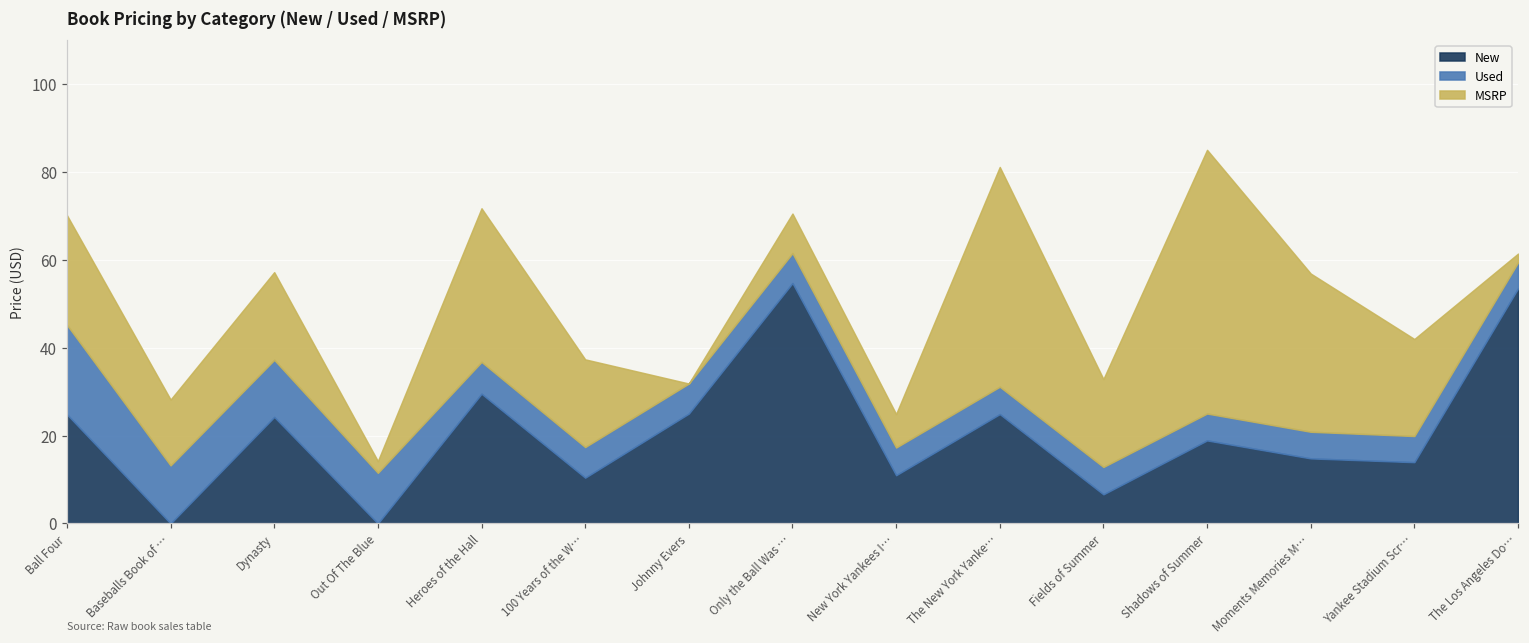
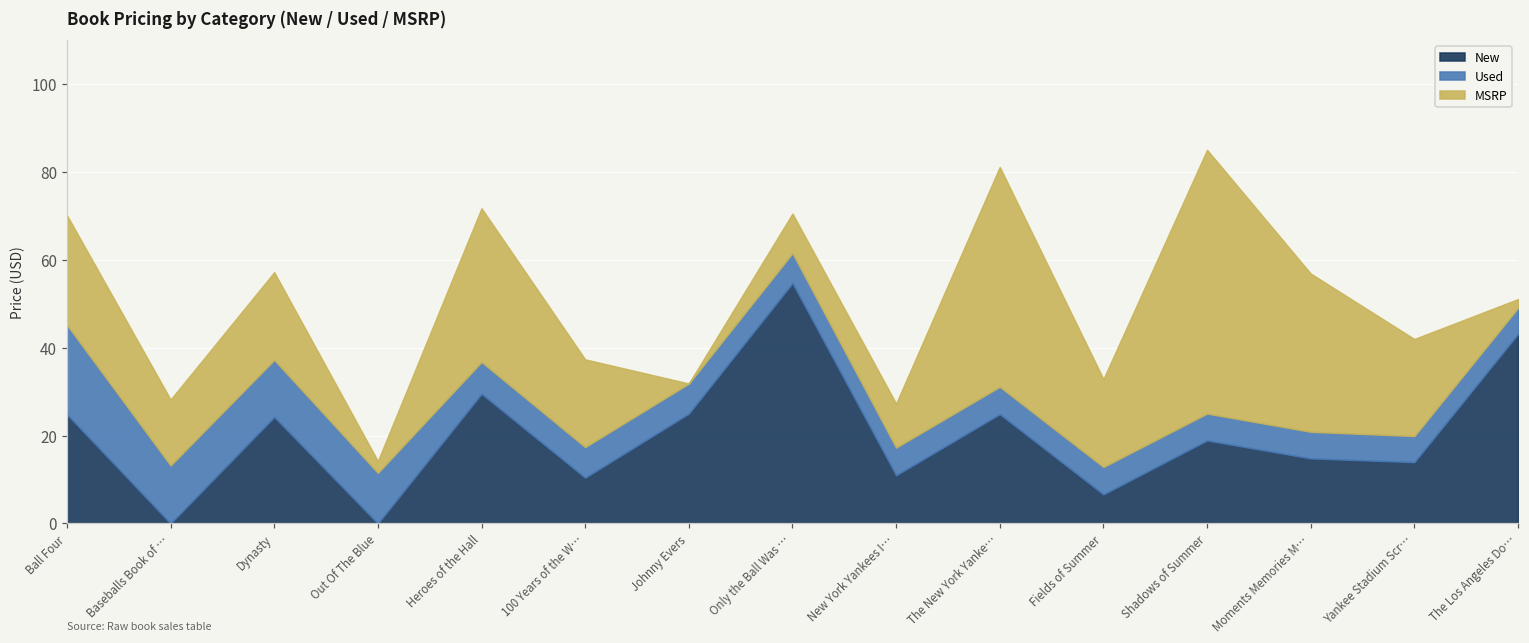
MSRP, New York Yankees I…: 8 -> 10
New, The Los Angeles Do…: 53 -> 43
